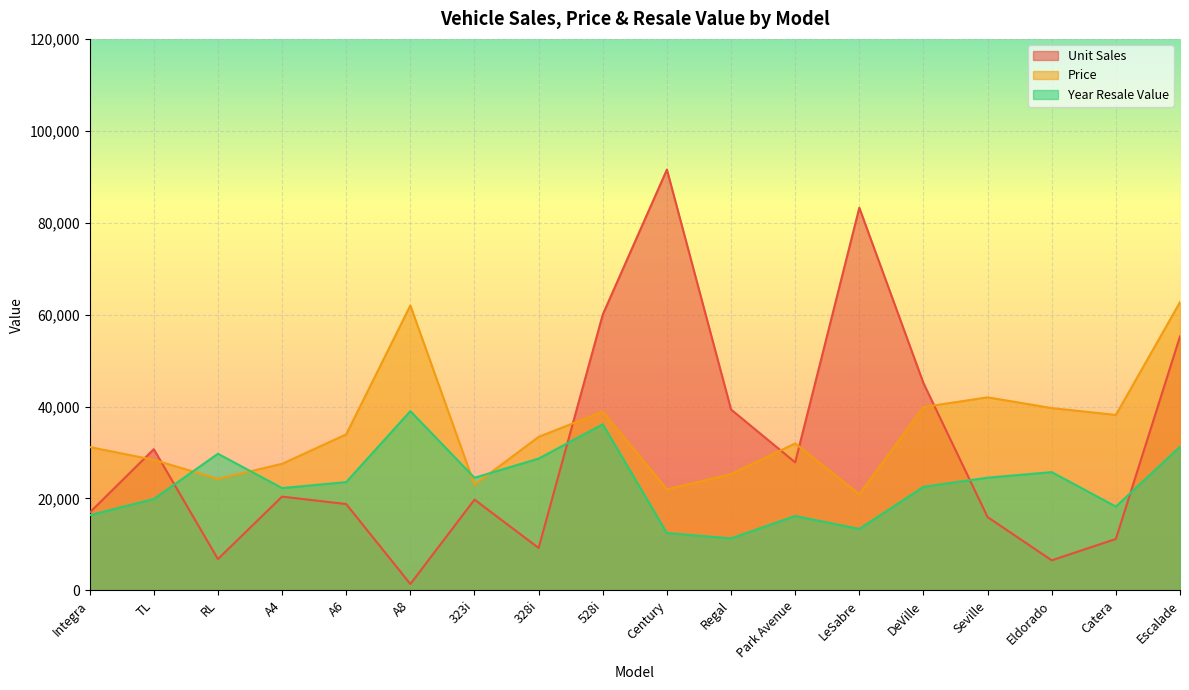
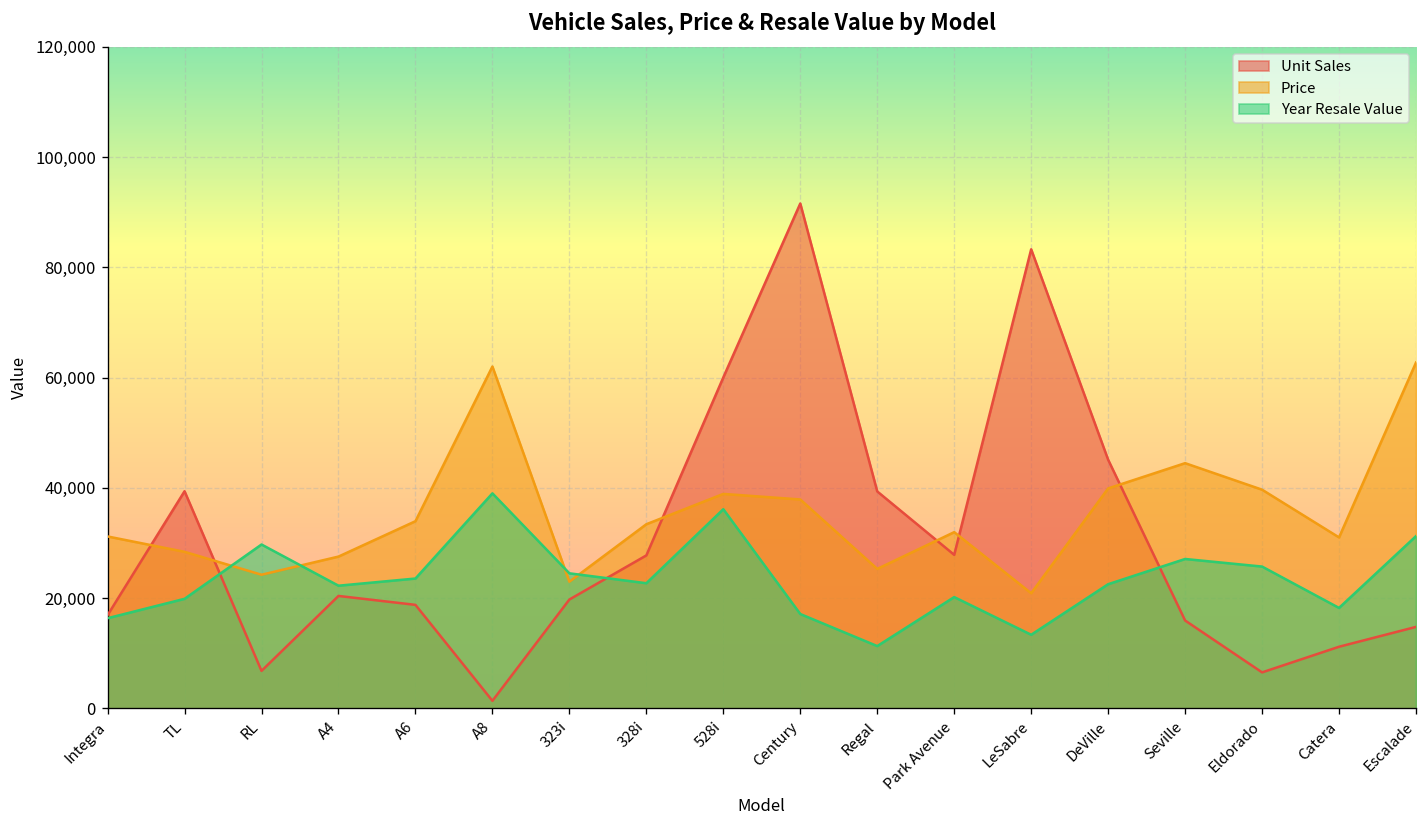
Unit Sales, TL: 31,000 -> 39,000
Unit Sales, 328i: 9,000 -> 28,000
Year Resale Value, 328i: 29,000 -> 23,000
Price, Century: 22,000 -> 38,000
Year Resale Value, Century: 12,000 -> 17,000
Year Resale Value, Park Avenue: 16,000 -> 20,000
Price, Seville: 42,000 -> 44,000
Year Resale Value, Seville: 25,000 -> 27,000
Price, Catera: 38,000 -> 31,000
Unit Sales, Escalade: 55,000 -> 15,000
